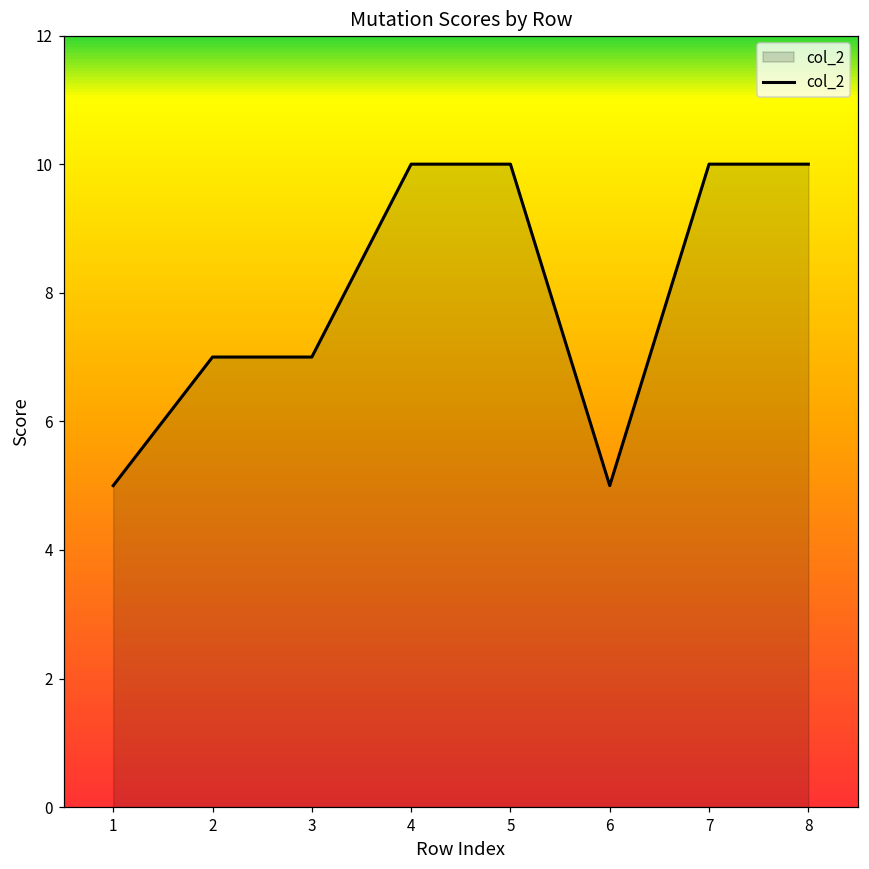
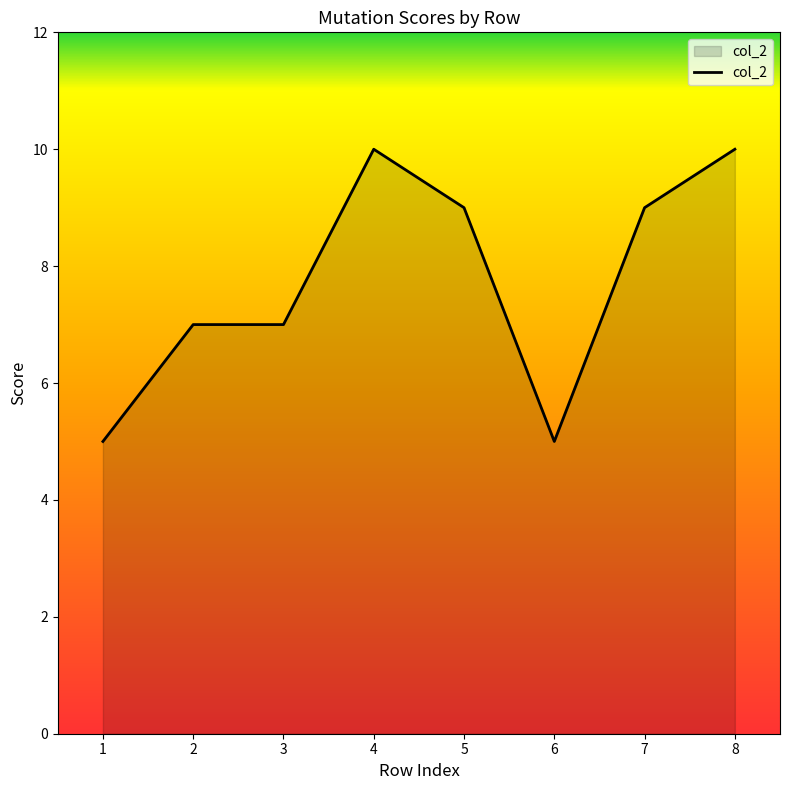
5: 10 -> 9
7: 10 -> 9
